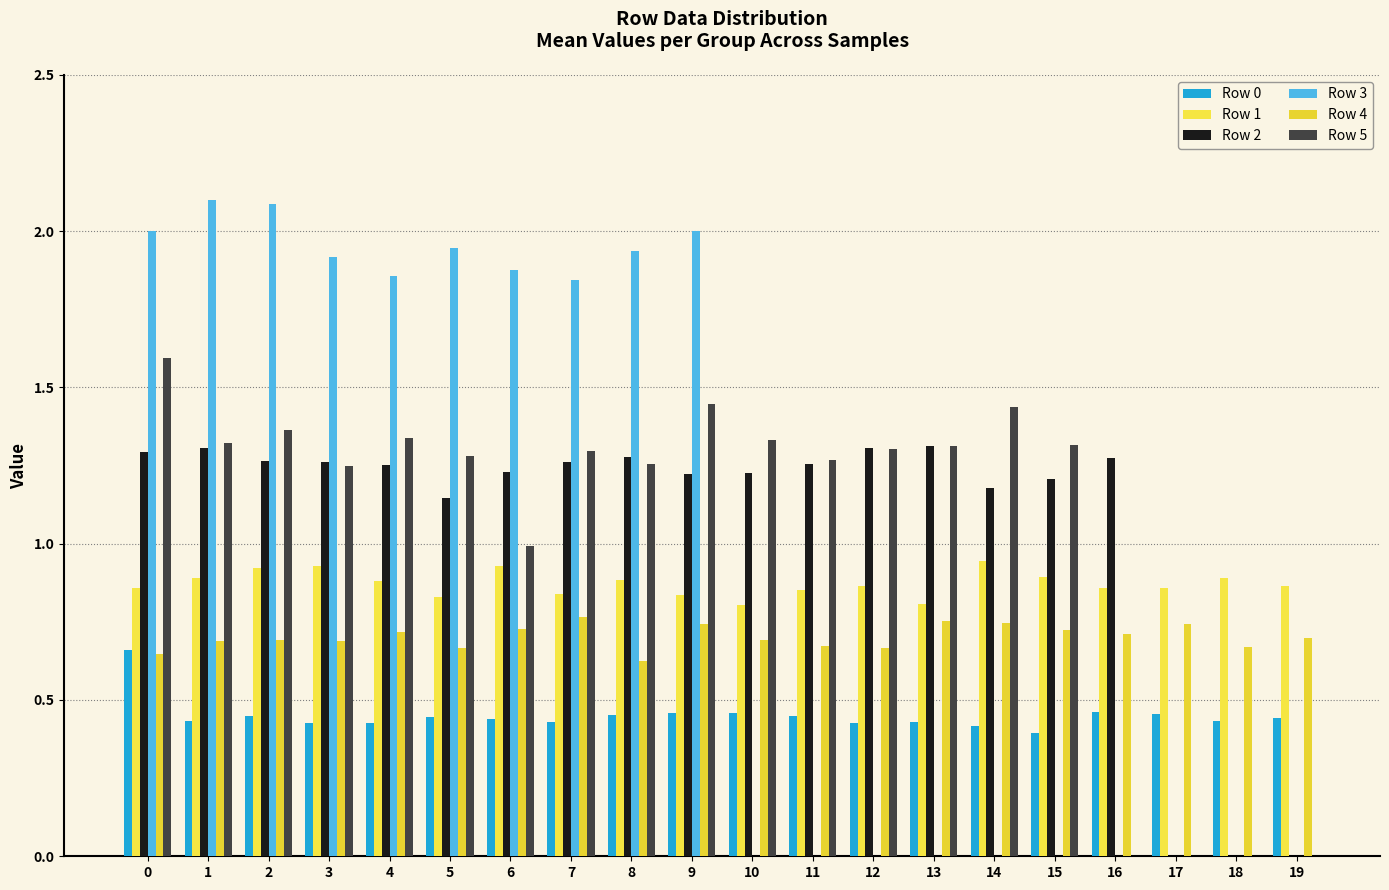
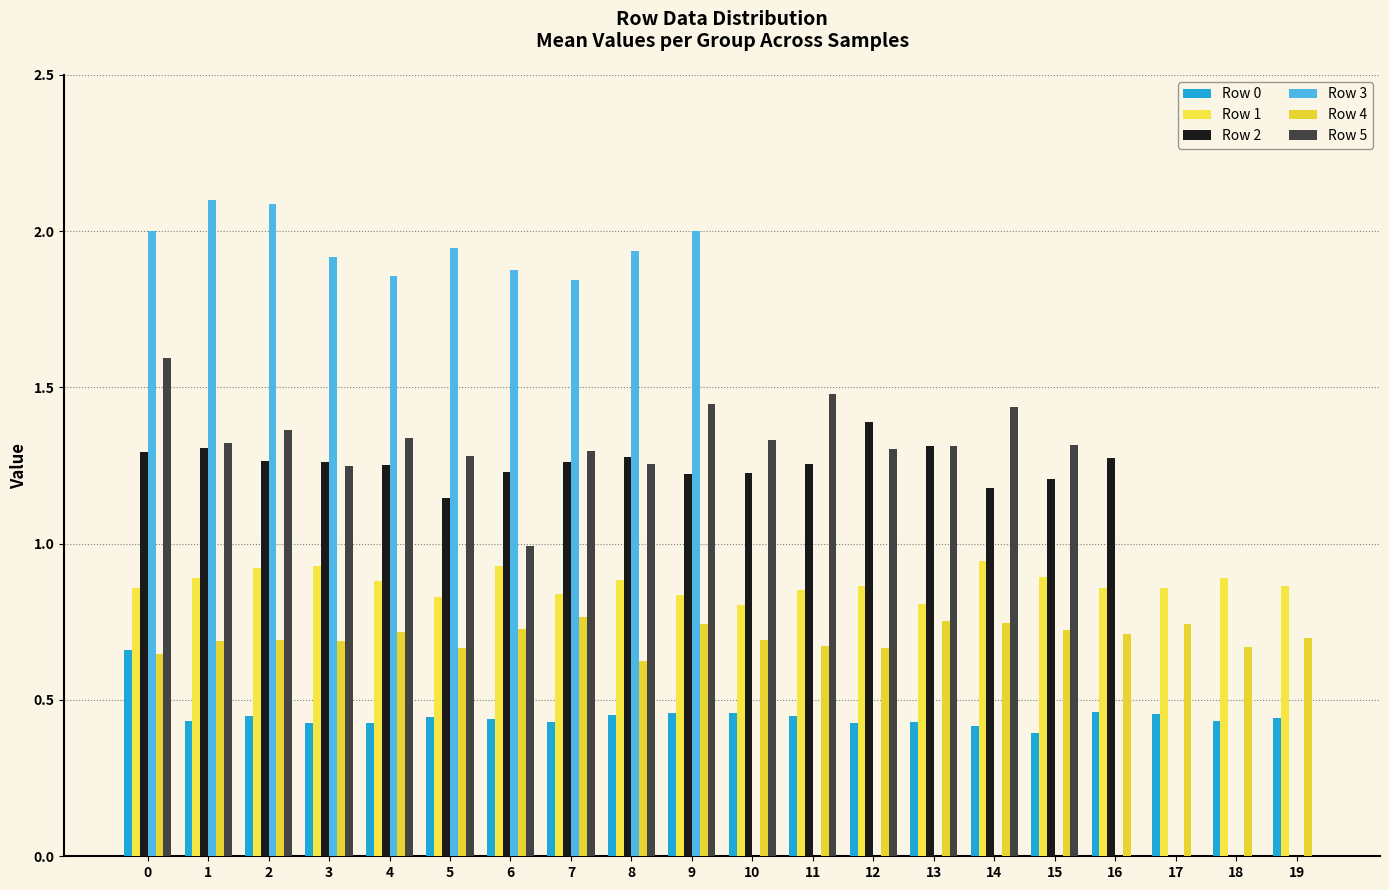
Row 5, 11: 1.27 -> 1.48
Row 2, 12: 1.31 -> 1.39
